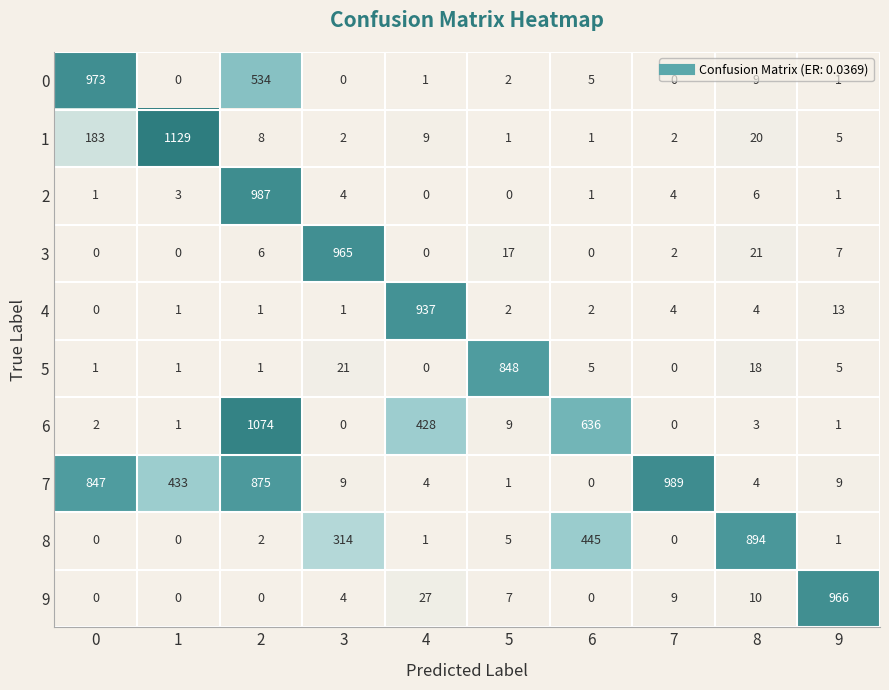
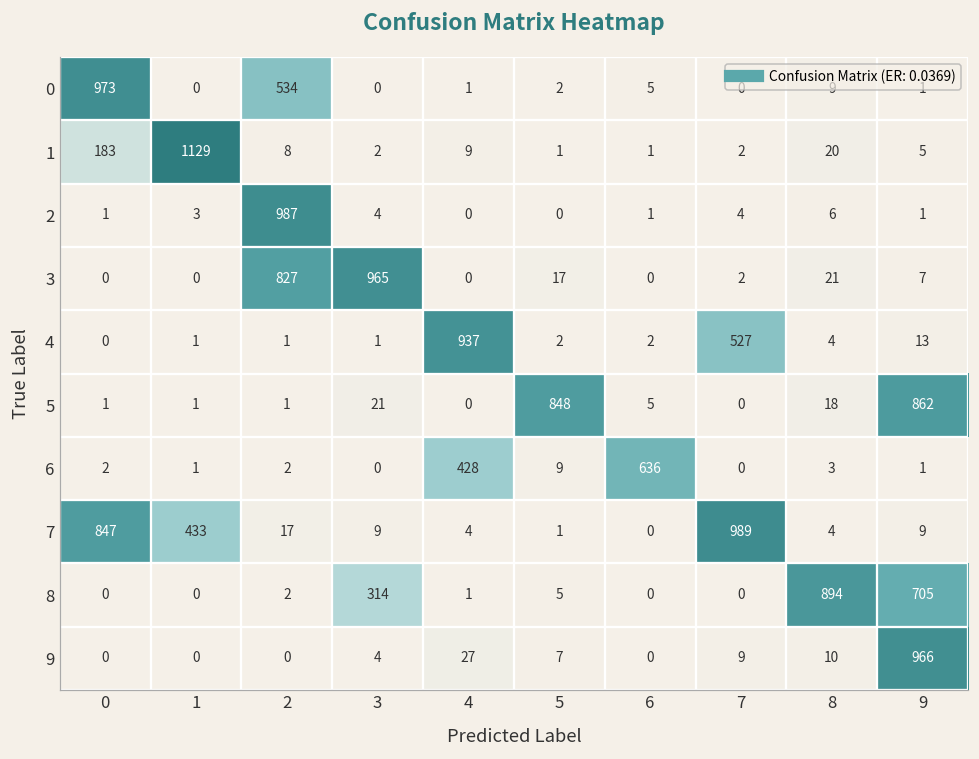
3, 2: 6 -> 827
4, 7: 4 -> 527
5, 9: 5 -> 862
6, 2: 1074 -> 2
7, 2: 875 -> 17
8, 6: 445 -> 0
8, 9: 1 -> 705
